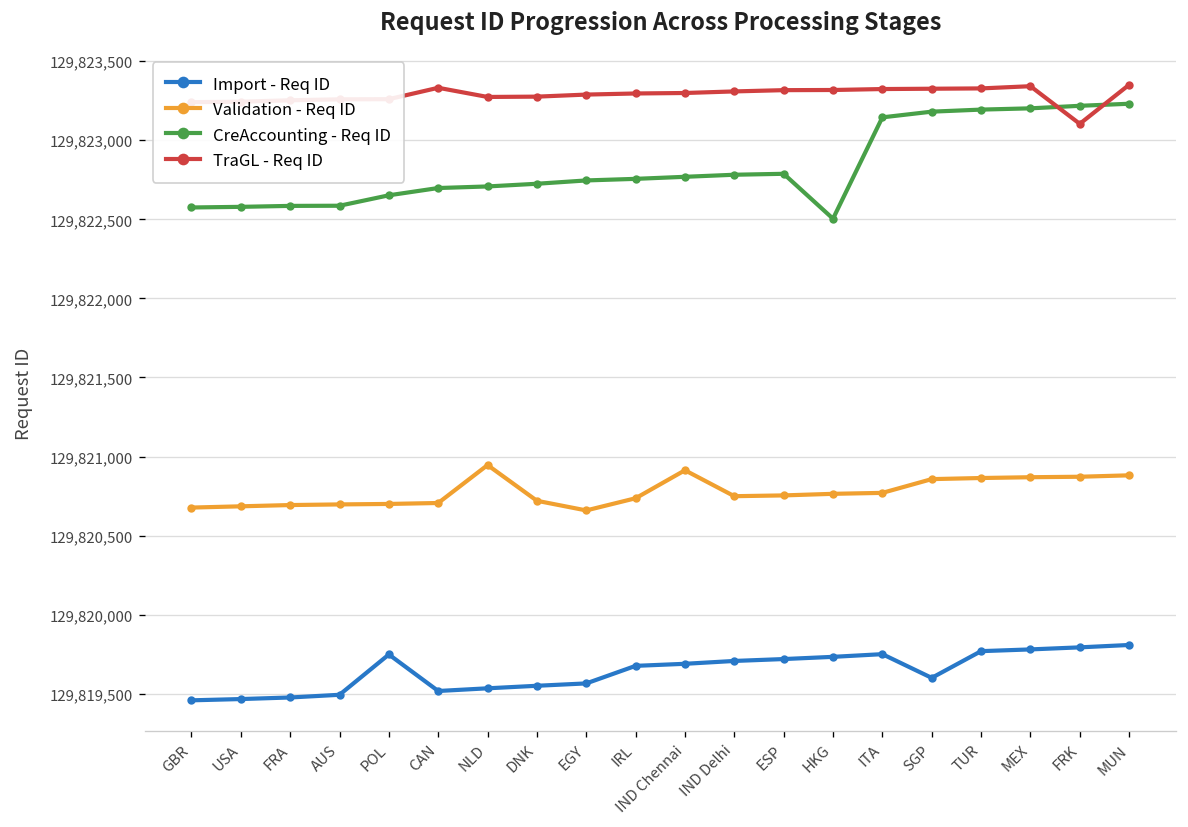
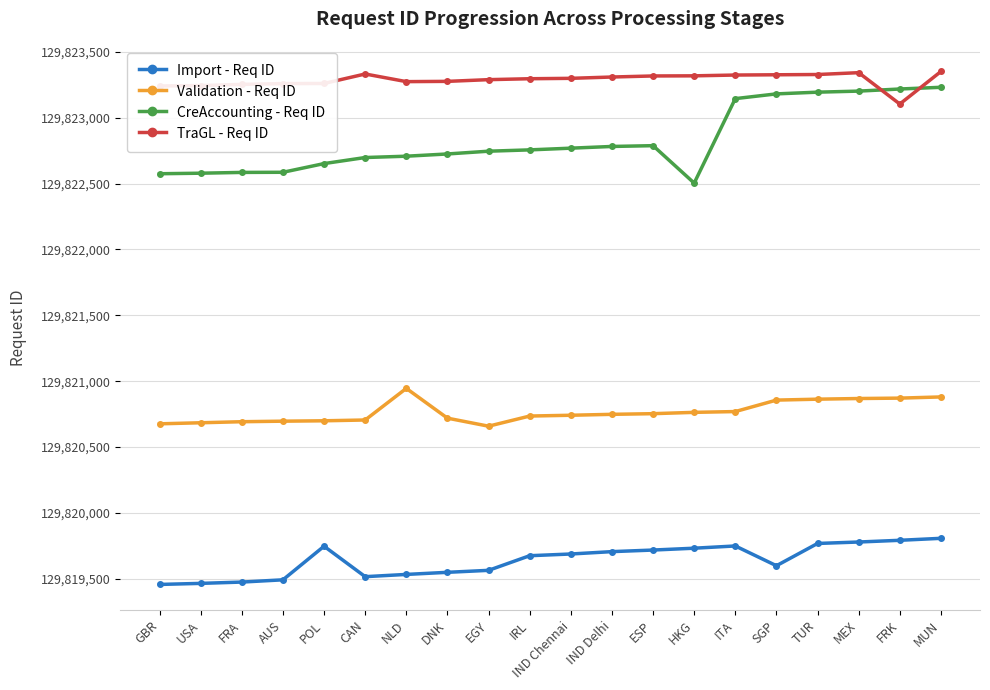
Validation - Req ID, IND Chennai: 129,820,910 -> 129,820,740
